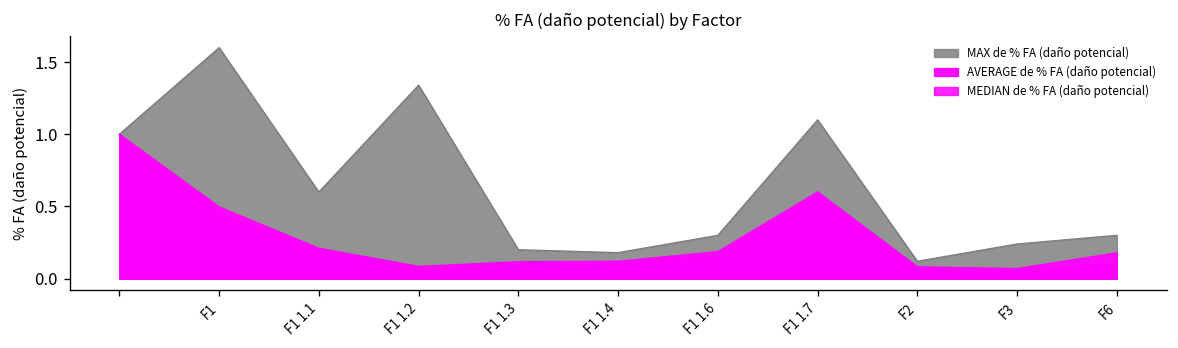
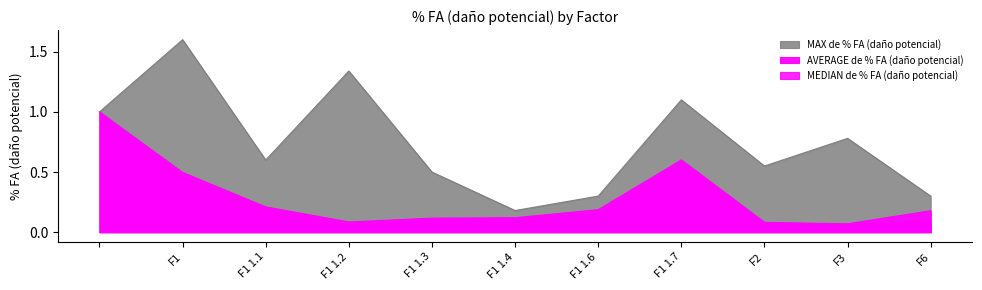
MAX de % FA (daño potencial), F1 1.3: 0.2 -> 0.5
MAX de % FA (daño potencial), F2: 0.12 -> 0.55
MAX de % FA (daño potencial), F3: 0.24 -> 0.78
